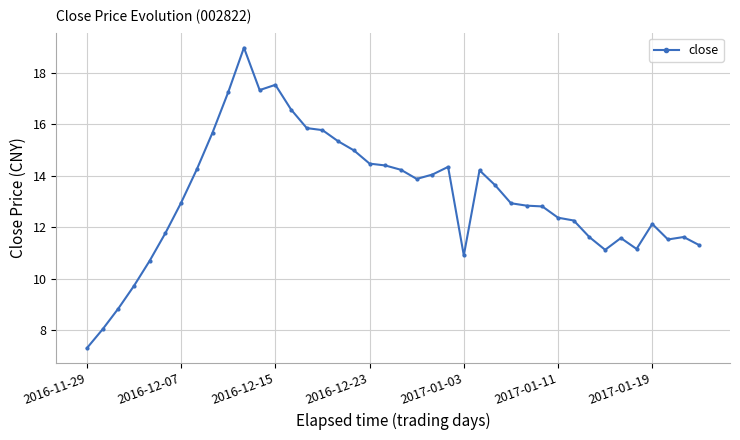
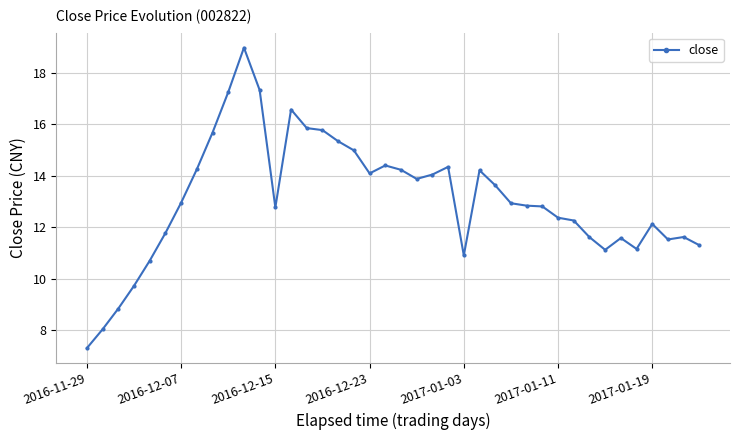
2016-12-15: 17.5 -> 12.8
2016-12-23: 14.5 -> 14.1
